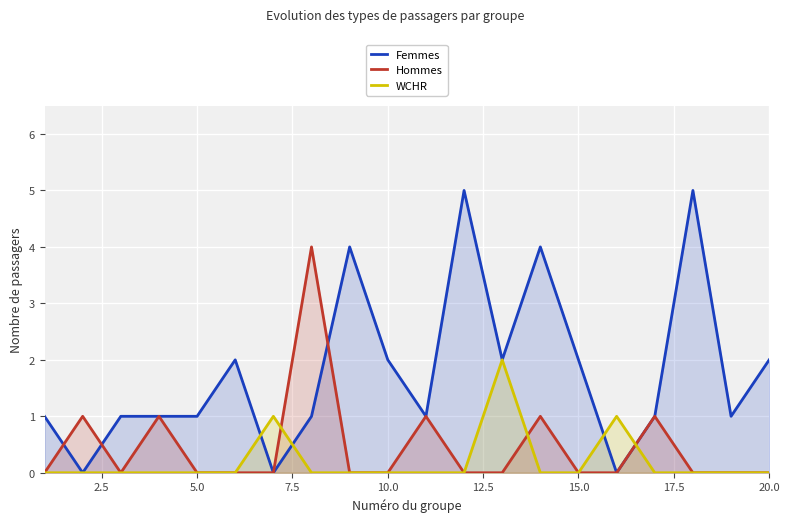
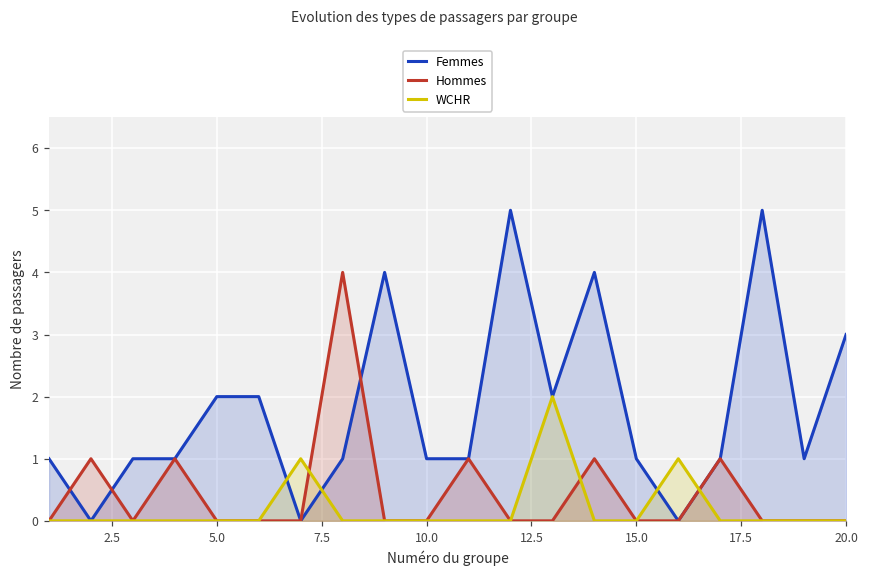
Femmes, 5.0: 1 -> 2
Femmes, 10.0: 2 -> 1
Femmes, 15.0: 2 -> 1
Femmes, 20.0: 2 -> 3
